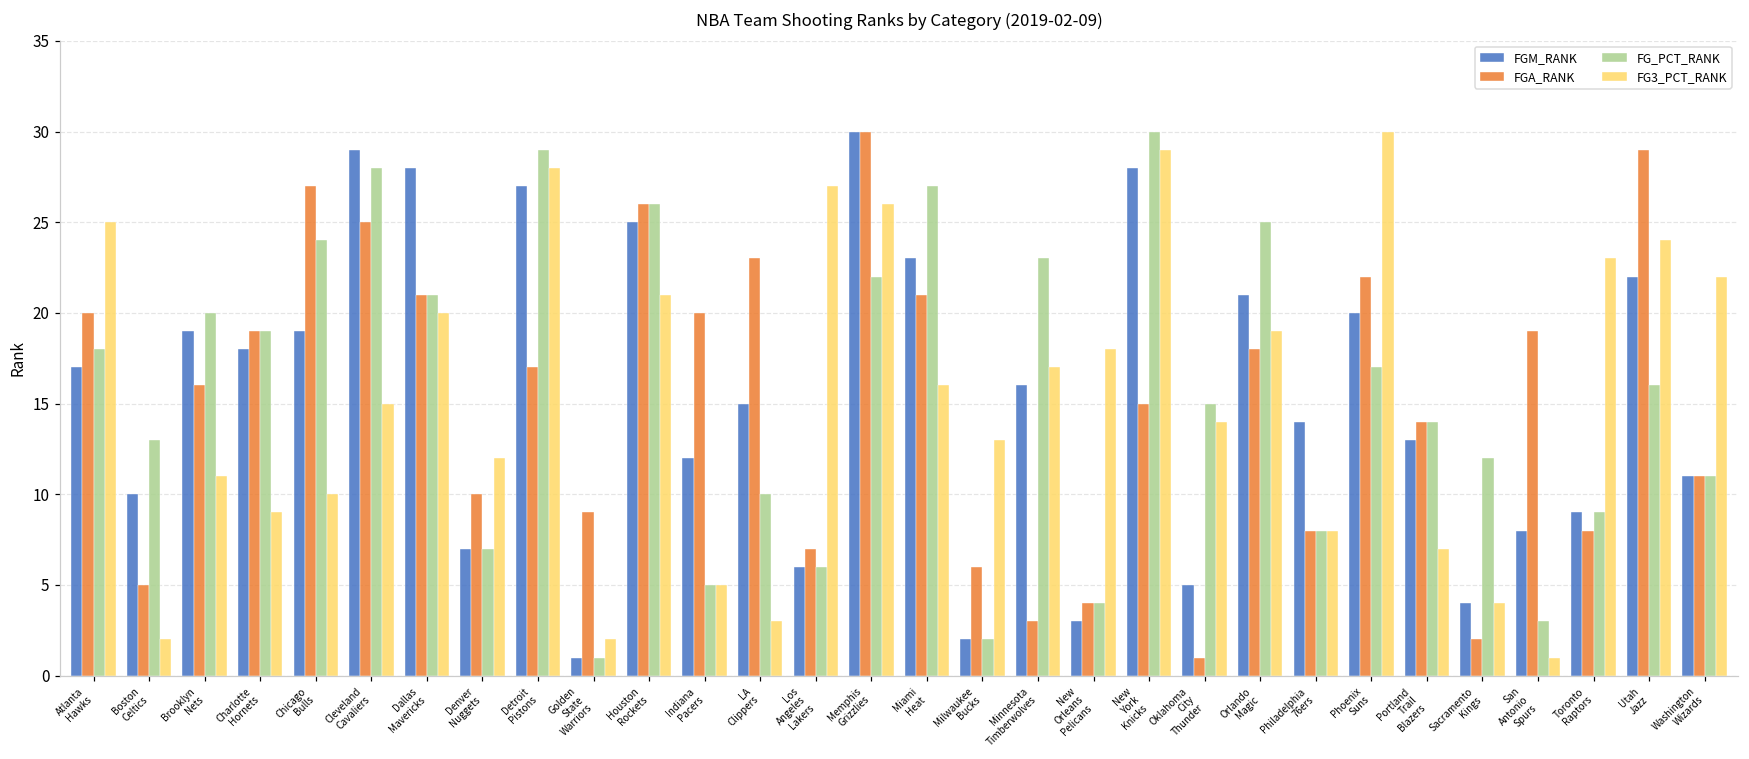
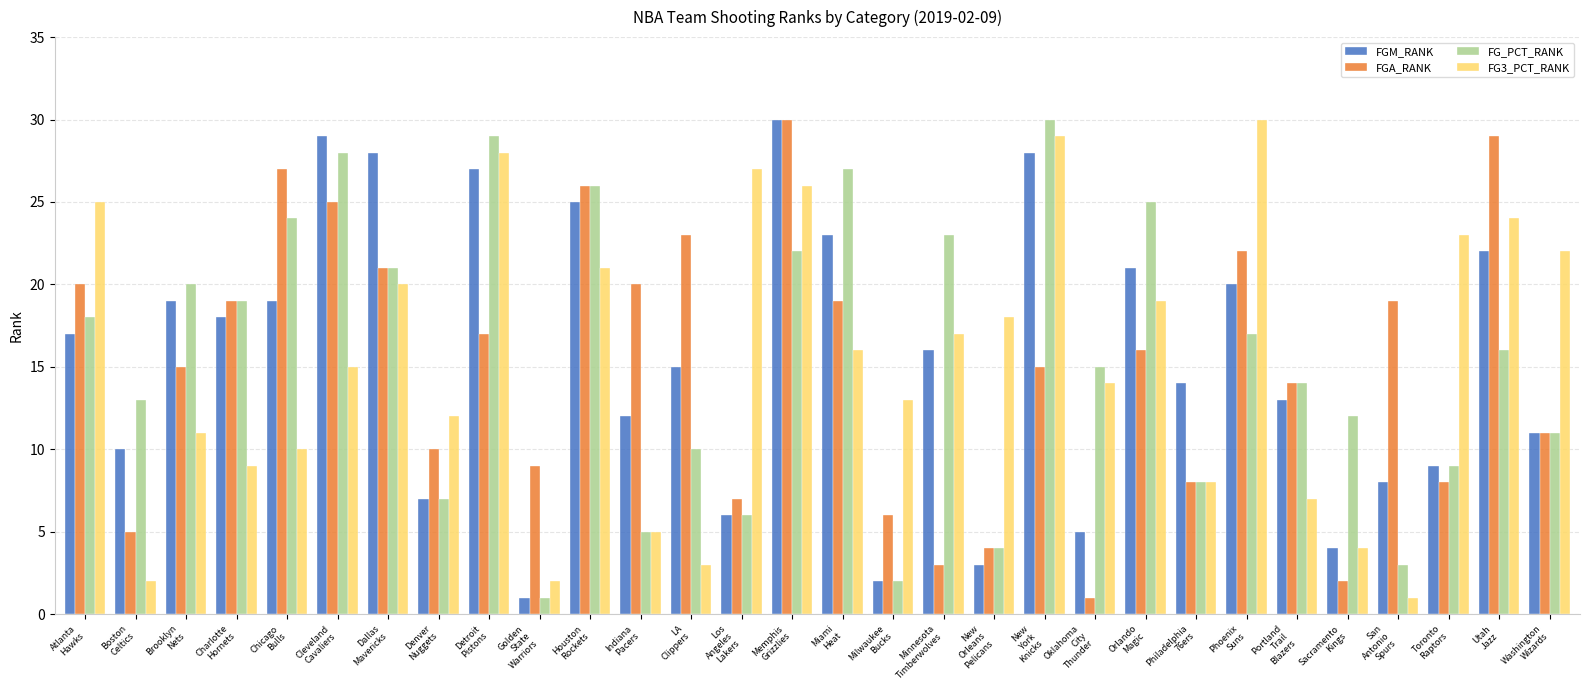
FGA_RANK, Brooklyn Nets: 16 -> 15
FGA_RANK, Miami Heat: 21 -> 19
FGA_RANK, Orlando Magic: 18 -> 16
